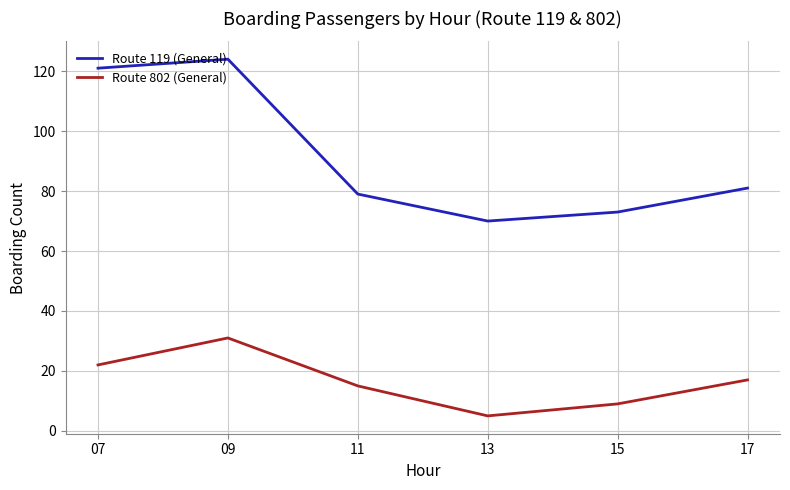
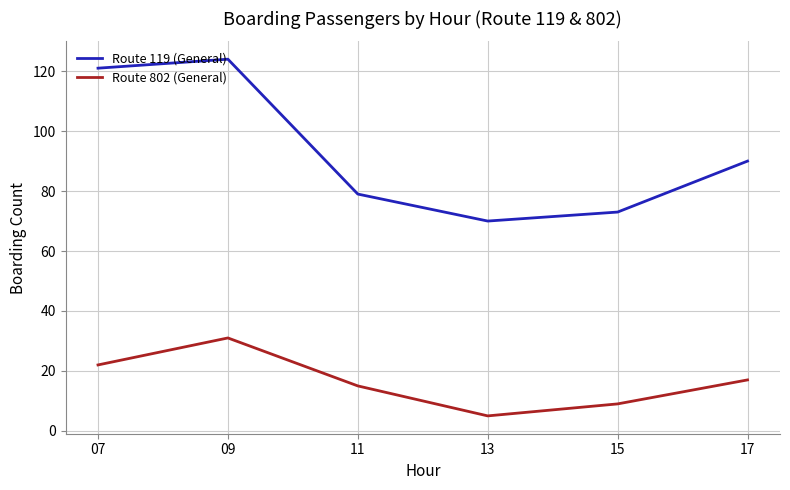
Route 119 (General), 17: 81 -> 90
